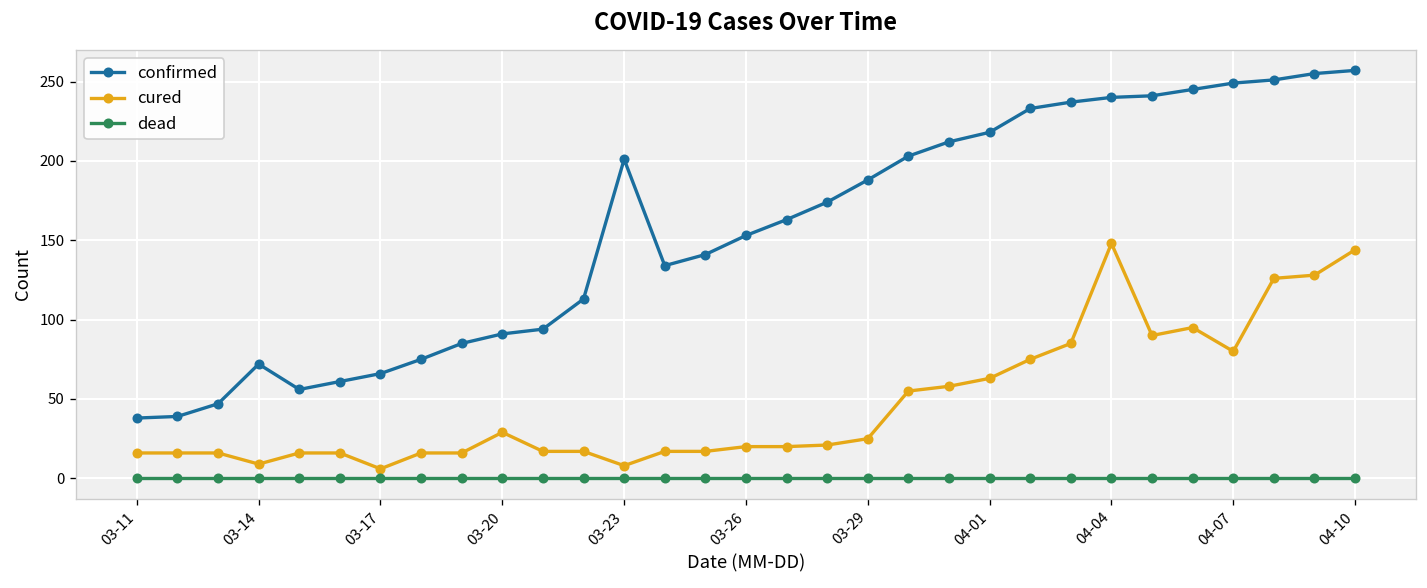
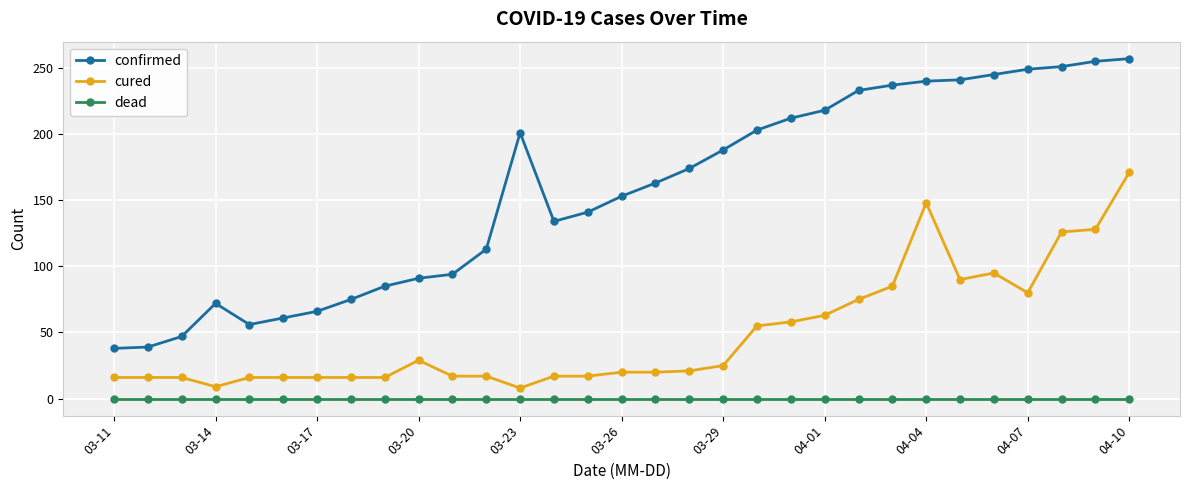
cured, 03-17: 6 -> 16
cured, 04-10: 144 -> 171
